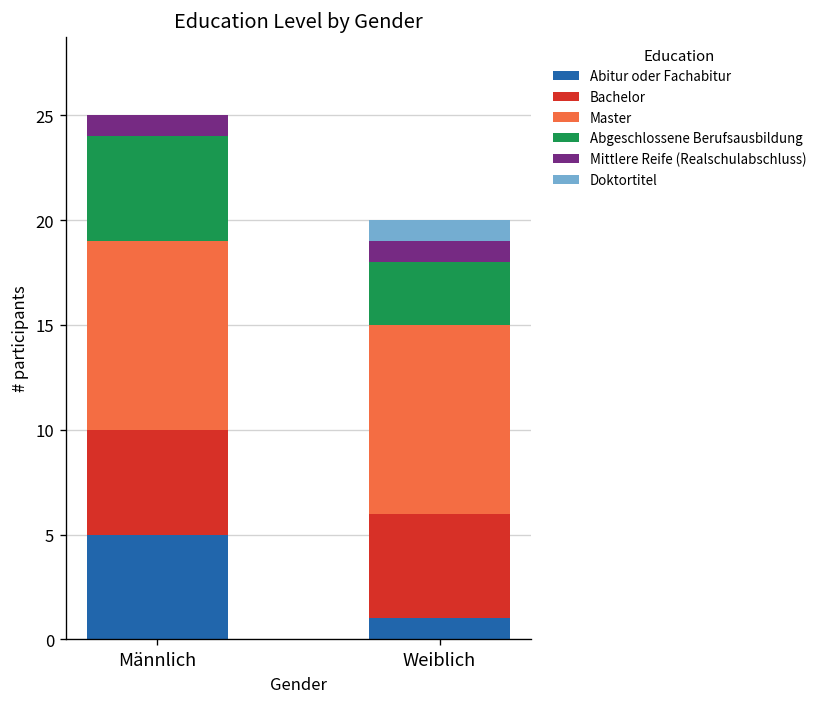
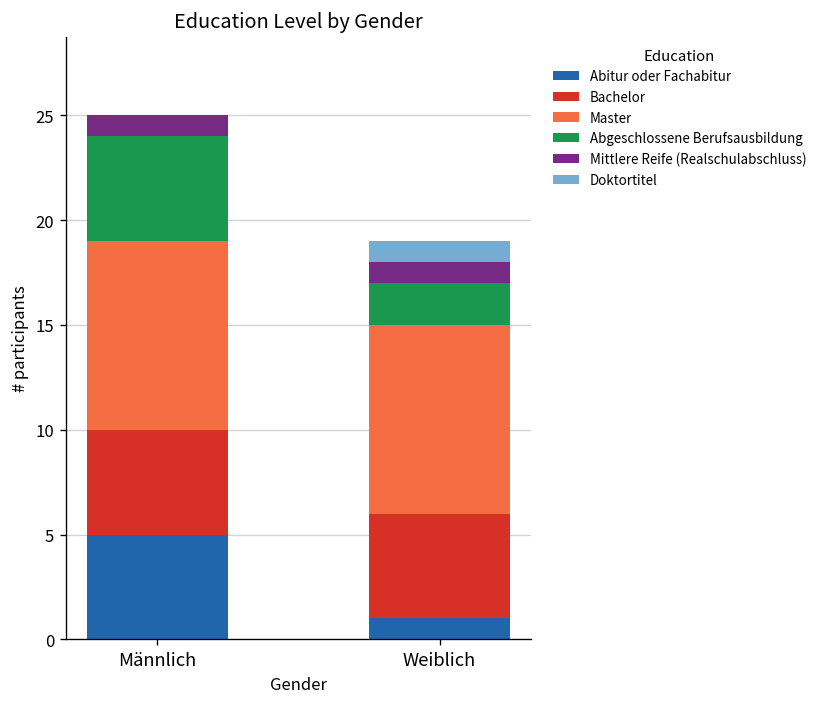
Abgeschlossene Berufsausbildung, Weiblich: 3 -> 2
